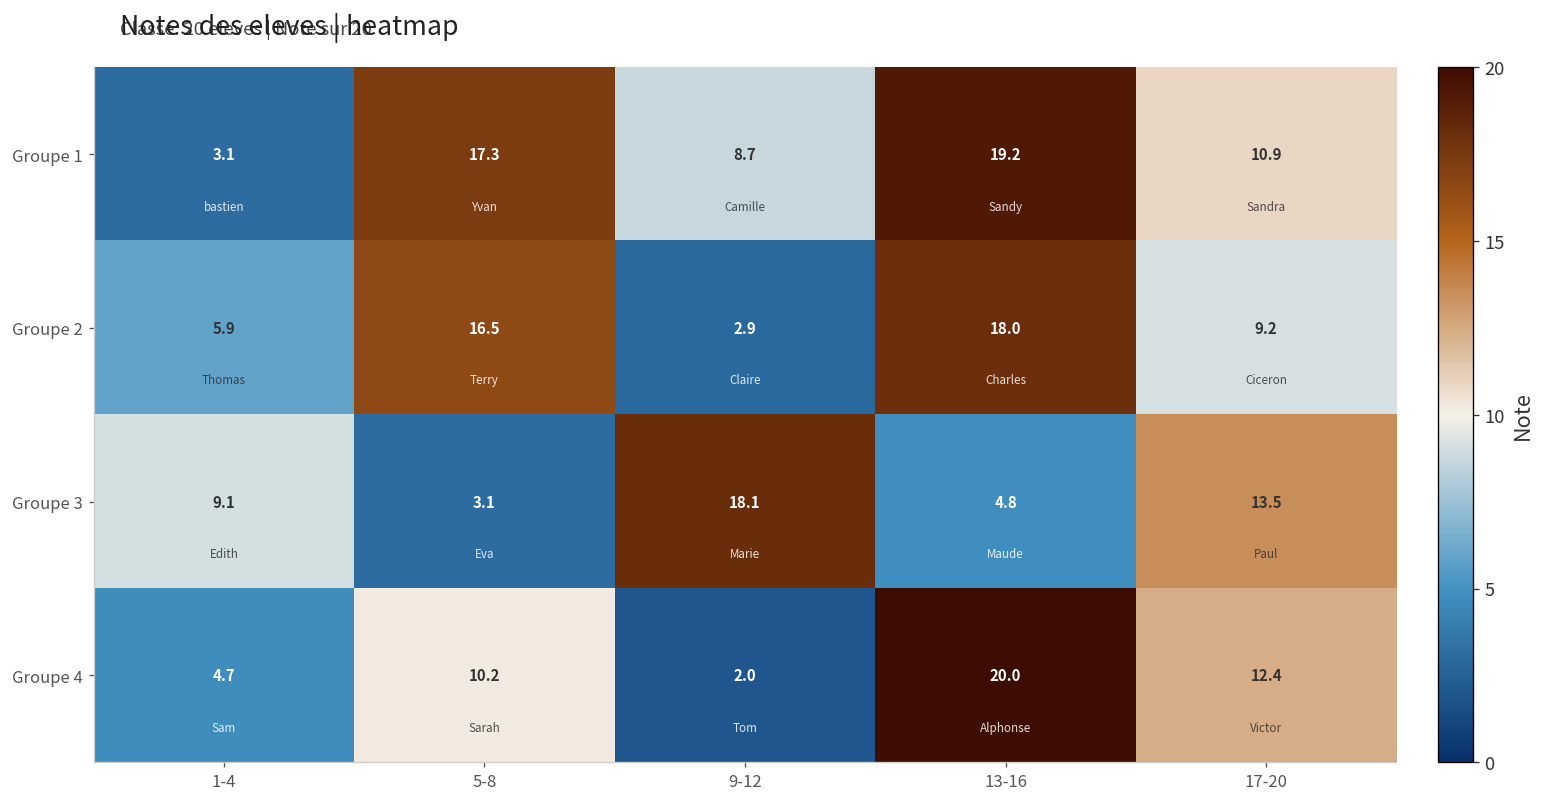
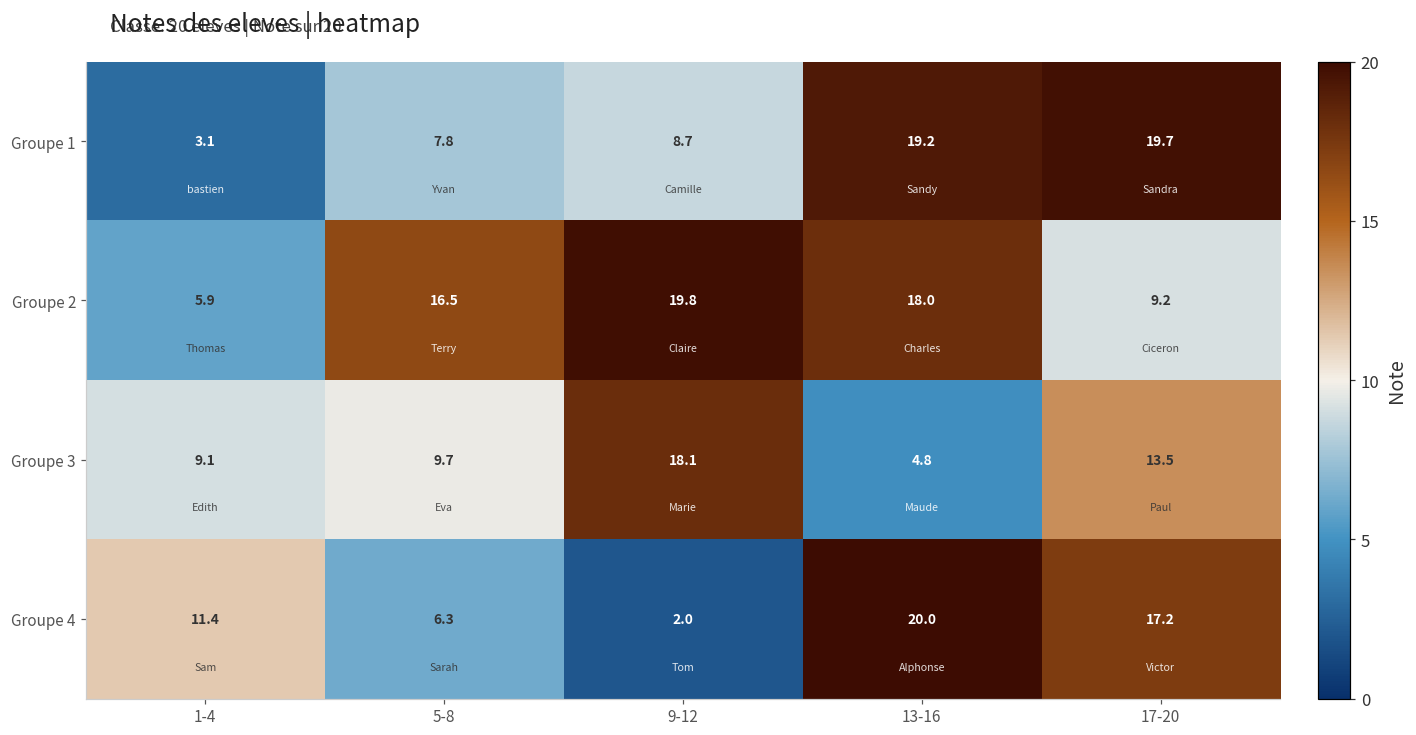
Groupe 1, 5-8: 17.3 -> 7.8
Groupe 1, 17-20: 10.9 -> 19.7
Groupe 2, 9-12: 2.9 -> 19.8
Groupe 3, 5-8: 3.1 -> 9.7
Groupe 4, 1-4: 4.7 -> 11.4
Groupe 4, 5-8: 10.2 -> 6.3
Groupe 4, 17-20: 12.4 -> 17.2
